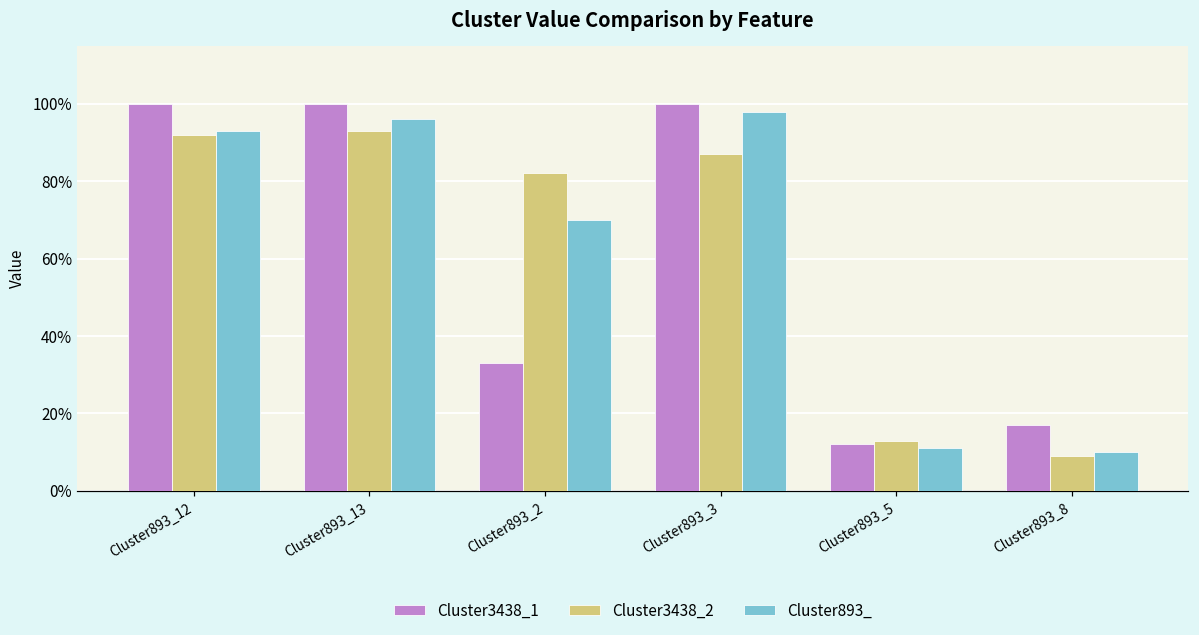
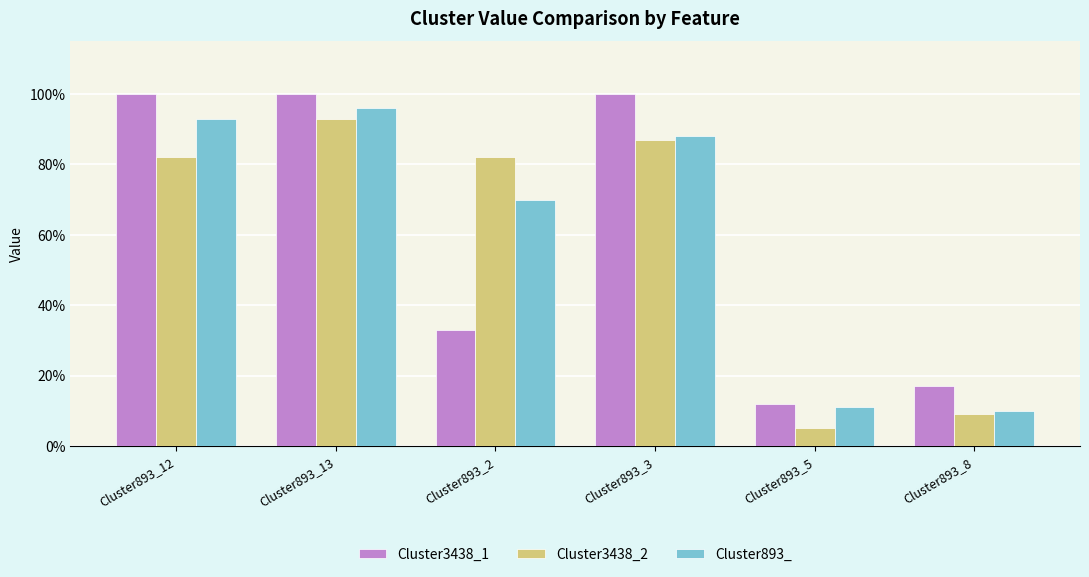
Cluster3438_2, Cluster893_12: 92% -> 82%
Cluster893_, Cluster893_3: 98% -> 88%
Cluster3438_2, Cluster893_5: 13% -> 5%
